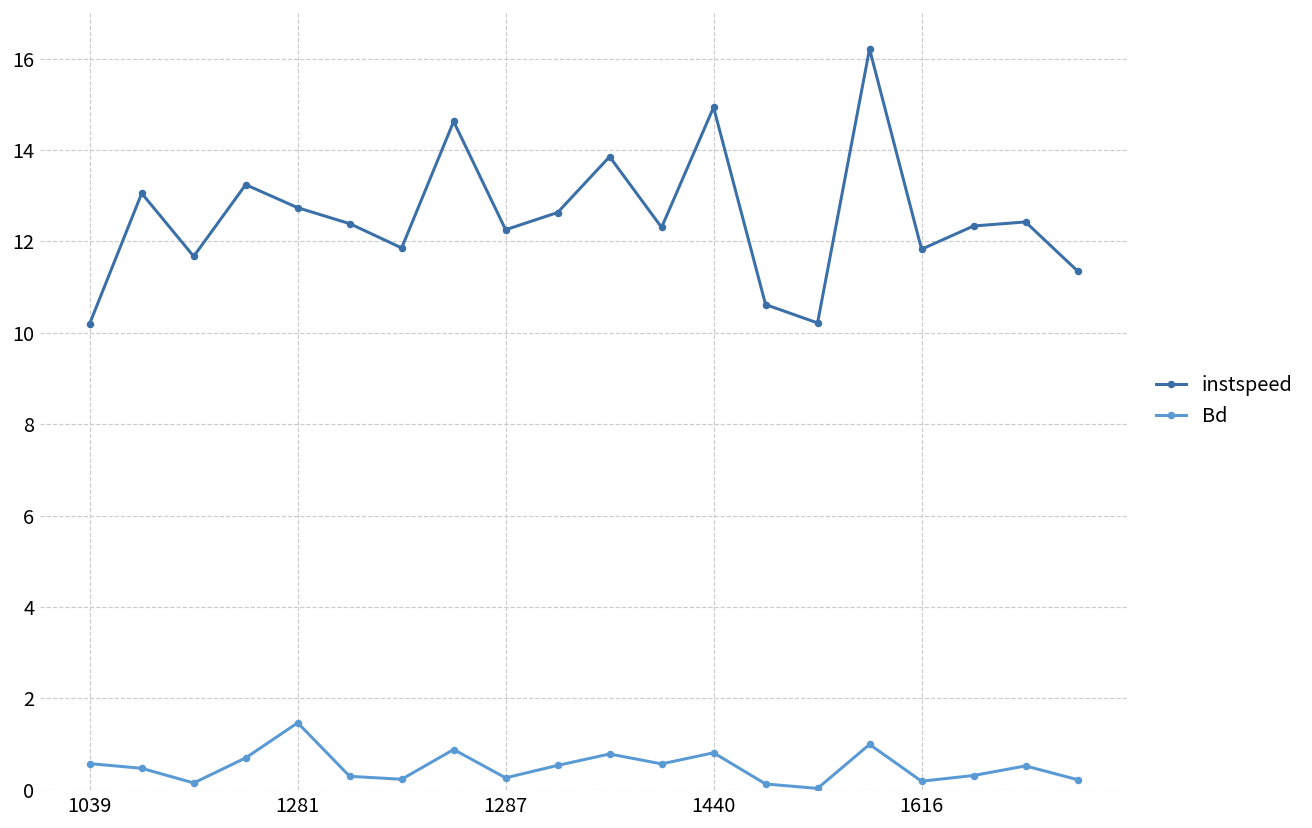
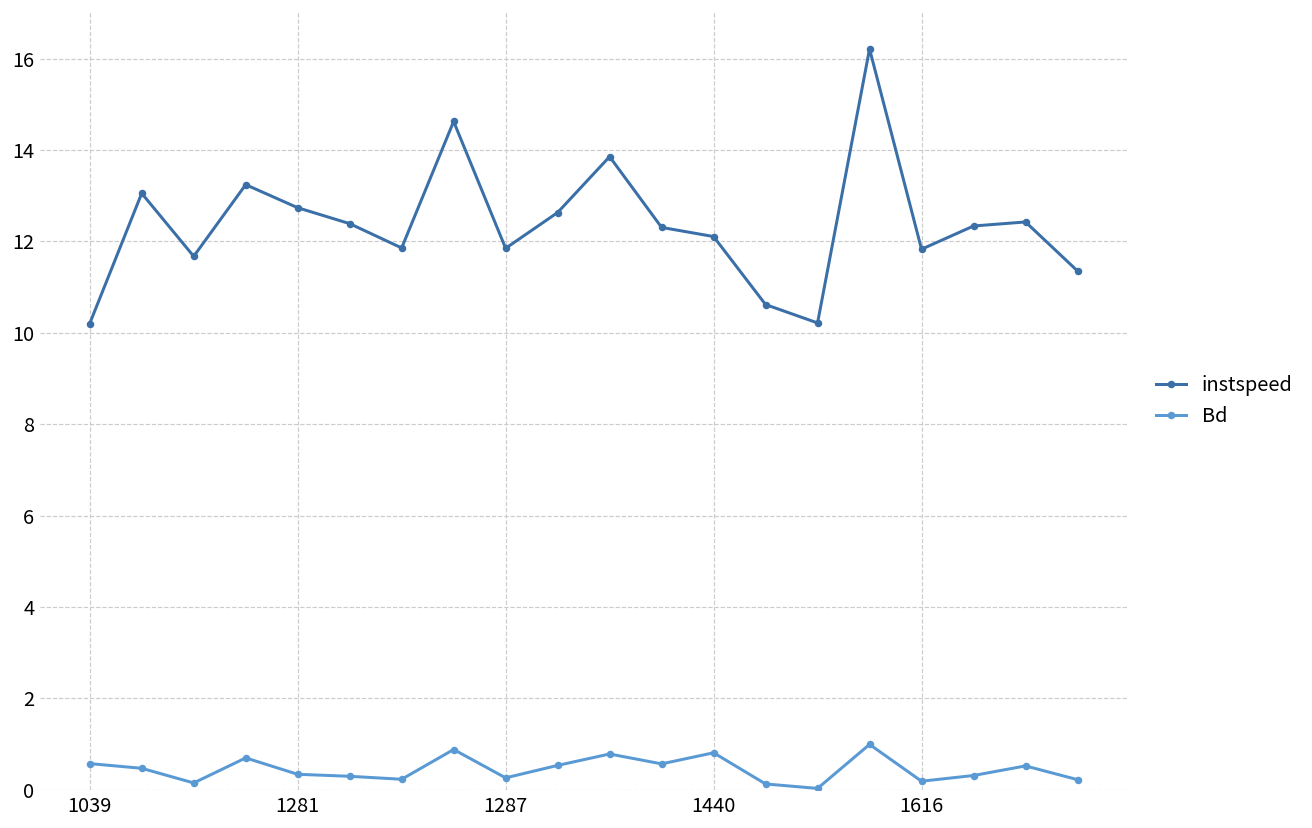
Bd, 1281: 1.5 -> 0.3
instspeed, 1287: 12.3 -> 11.8
instspeed, 1440: 14.9 -> 12.1
